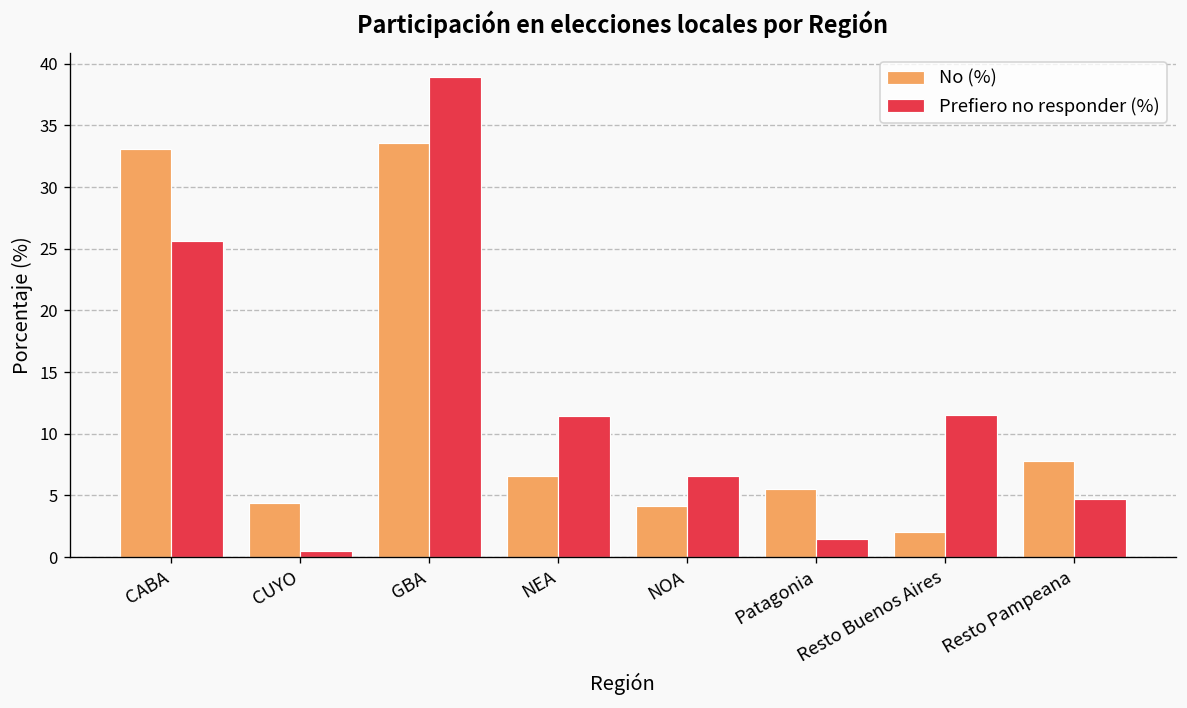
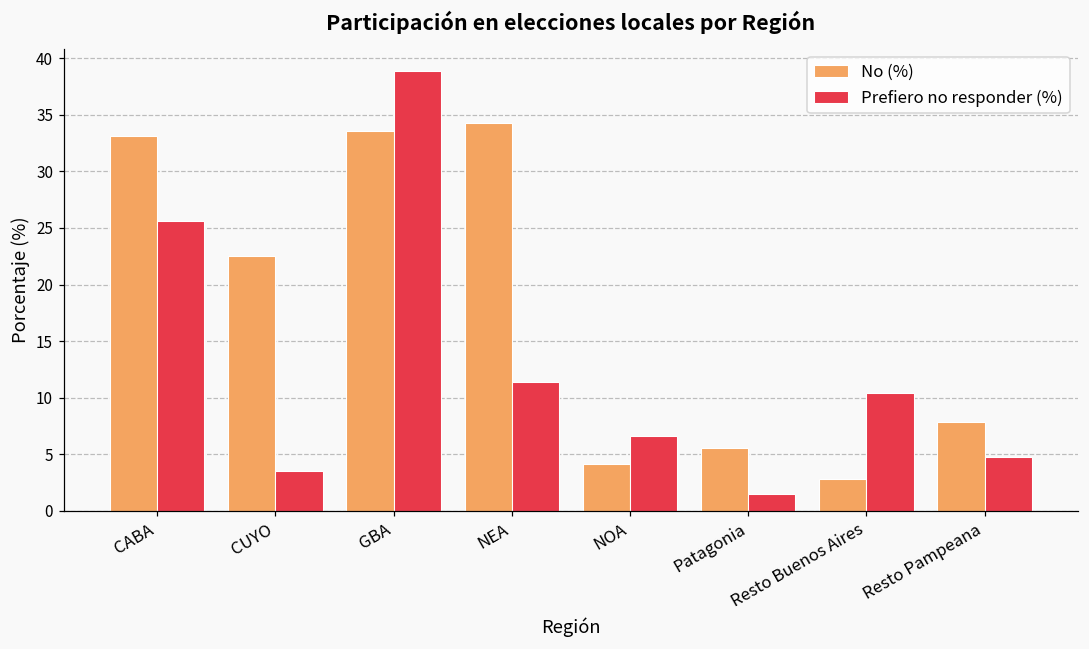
No (%), CUYO: 4.4 -> 22.5
Prefiero no responder (%), CUYO: 0.5 -> 3.5
No (%), NEA: 6.6 -> 34.3
No (%), Resto Buenos Aires: 2.0 -> 2.8
Prefiero no responder (%), Resto Buenos Aires: 11.5 -> 10.4
